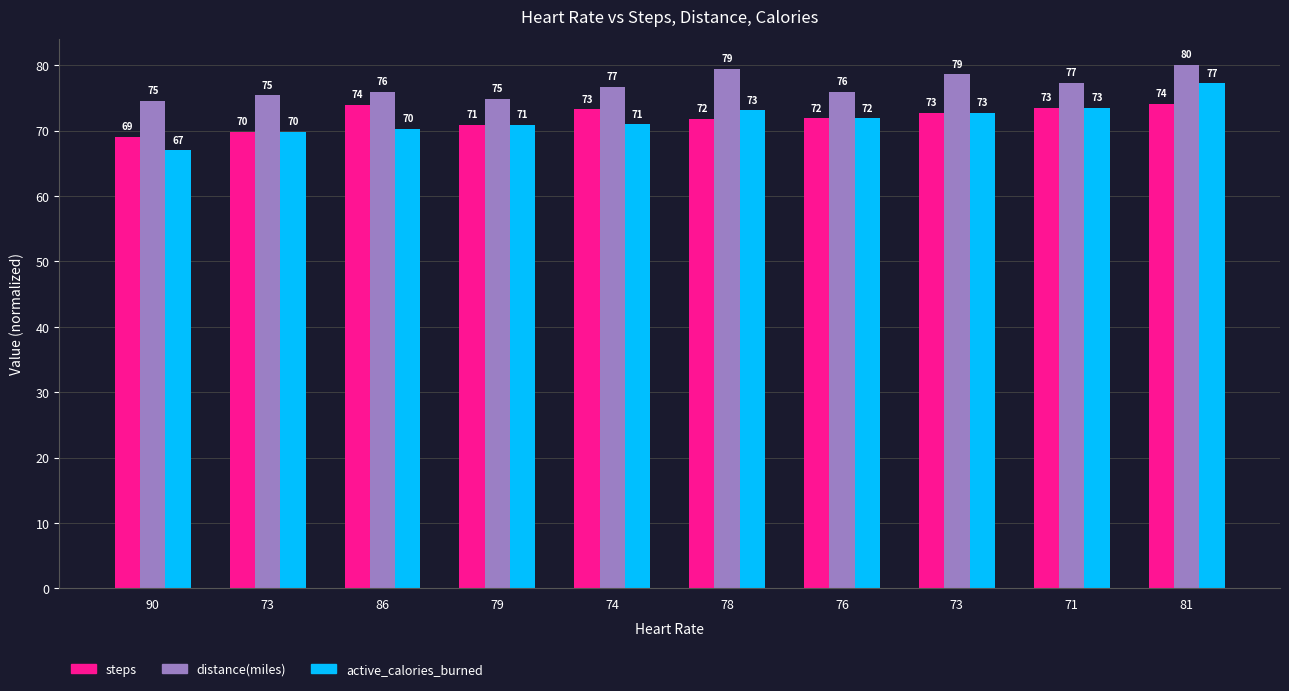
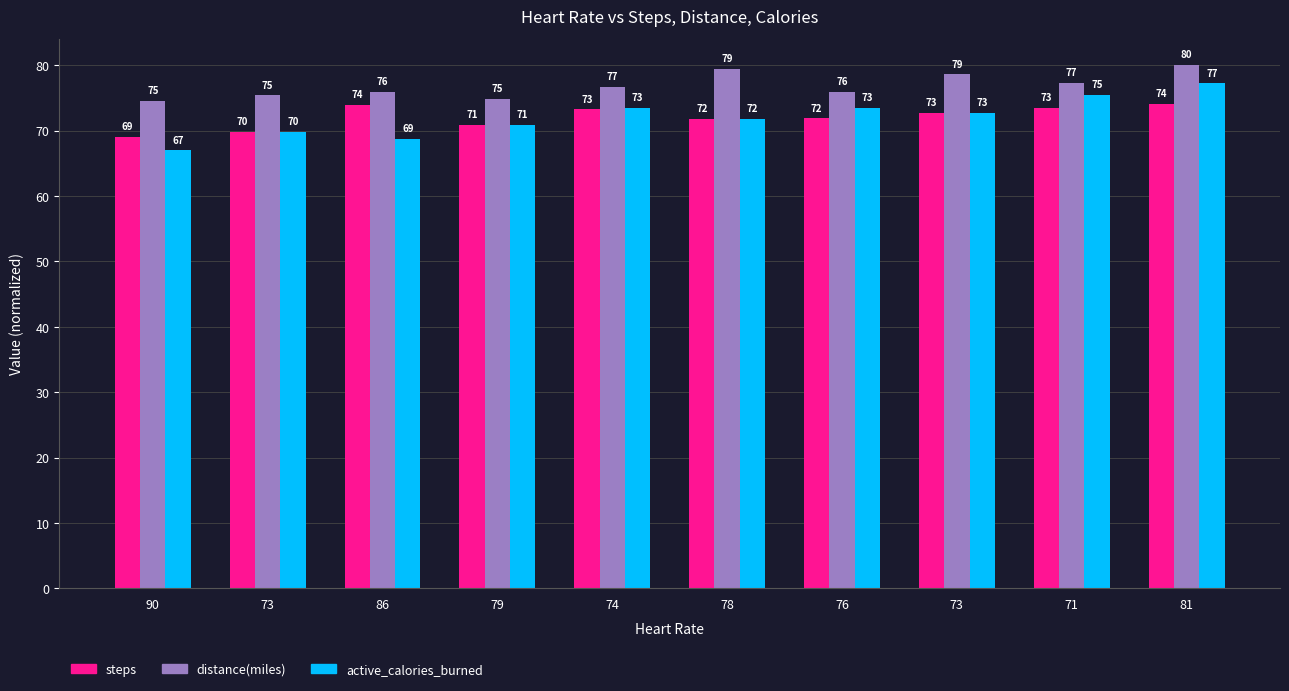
active_calories_burned, 86: 70 -> 69
active_calories_burned, 74: 71 -> 73
active_calories_burned, 78: 73 -> 72
active_calories_burned, 76: 72 -> 73
active_calories_burned, 71: 73 -> 75
